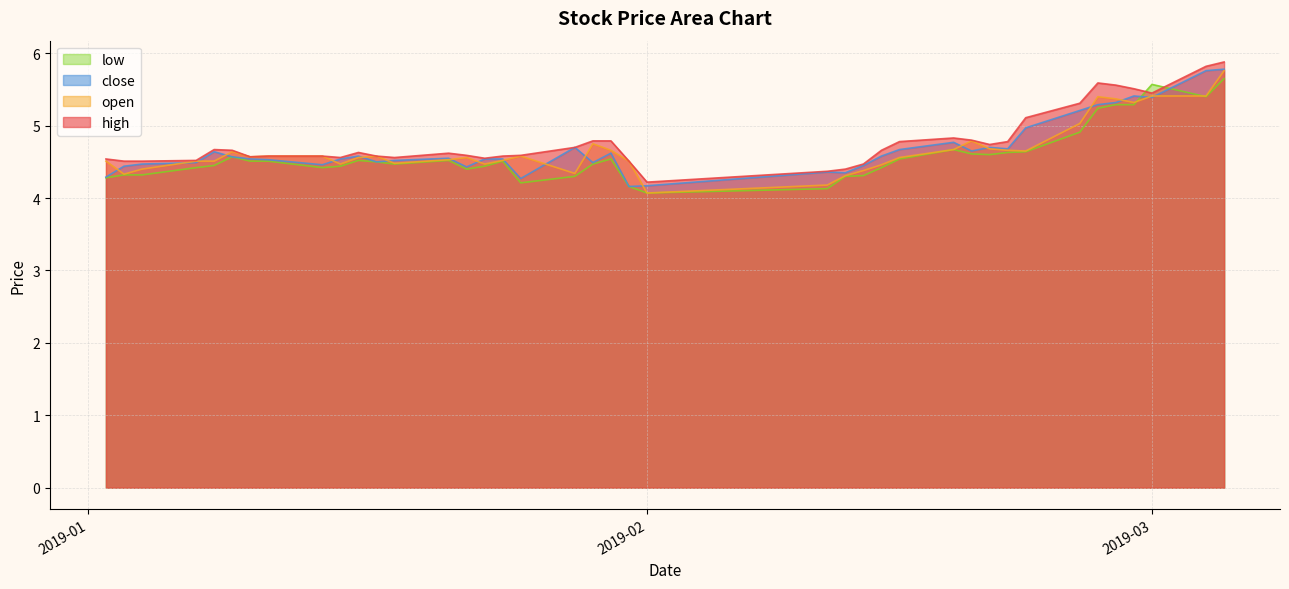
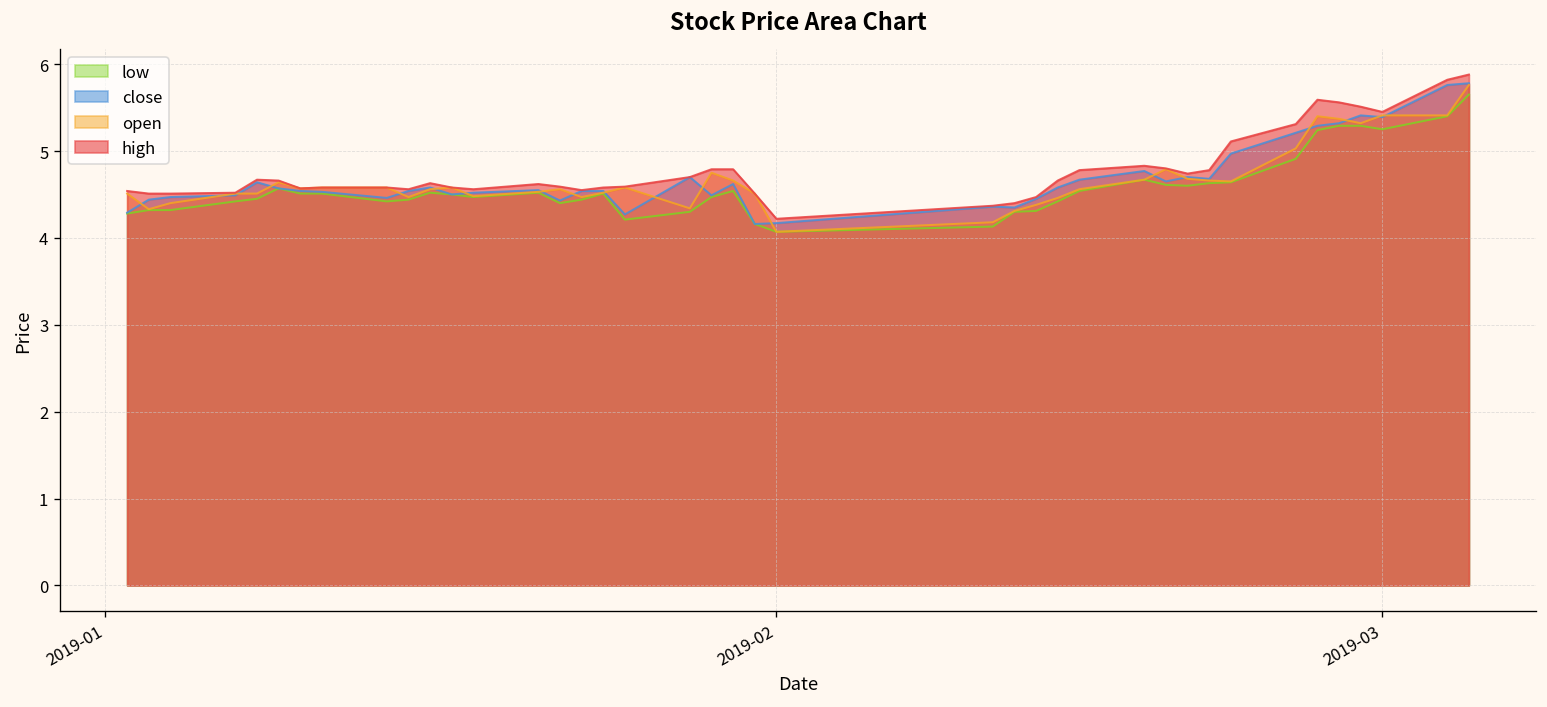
low, 2019-03: 5.6 -> 5.3
